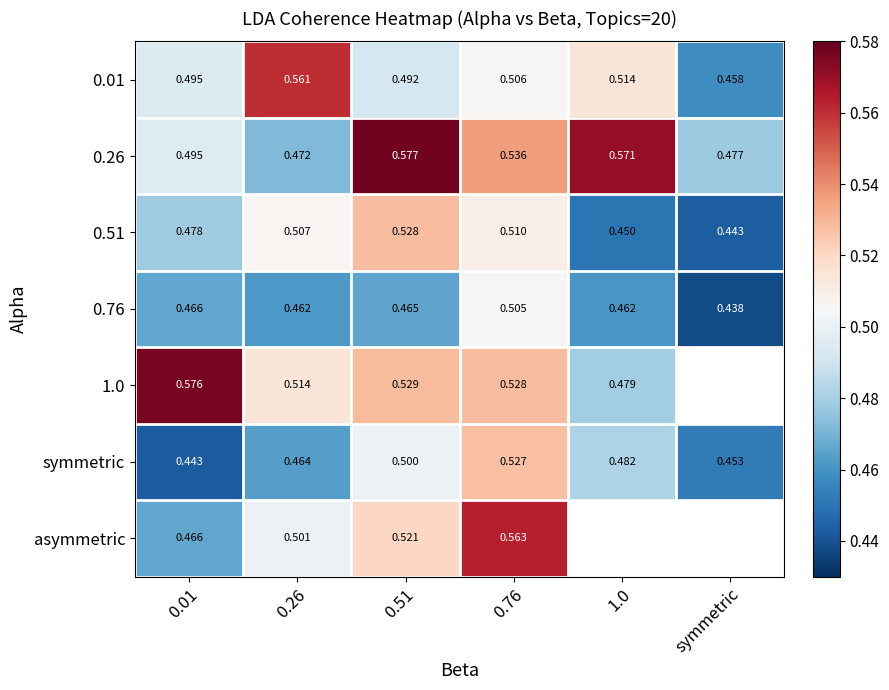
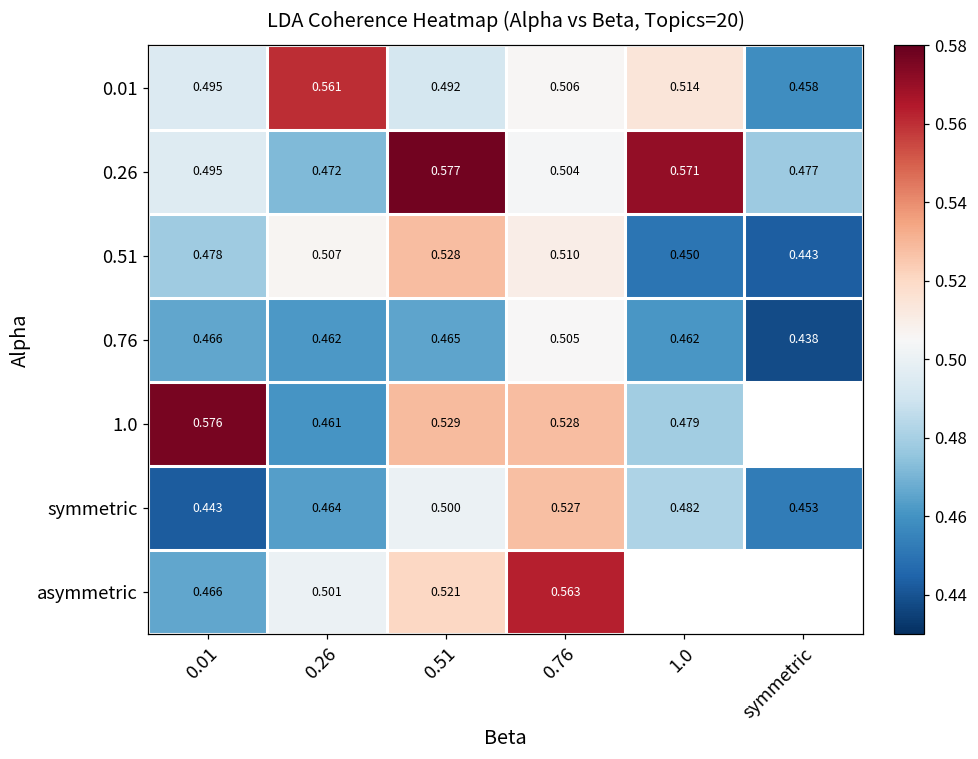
0.26, 0.76: 0.536 -> 0.504
1.0, 0.26: 0.514 -> 0.461
